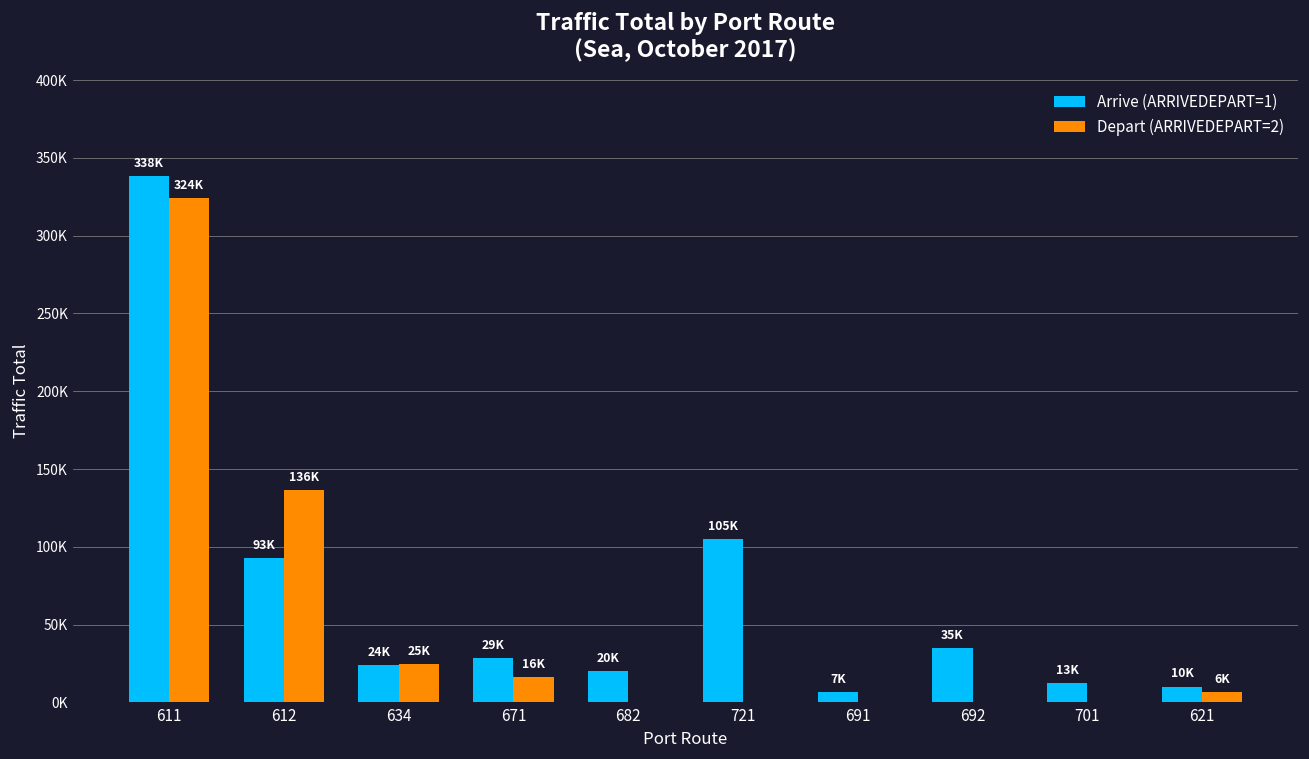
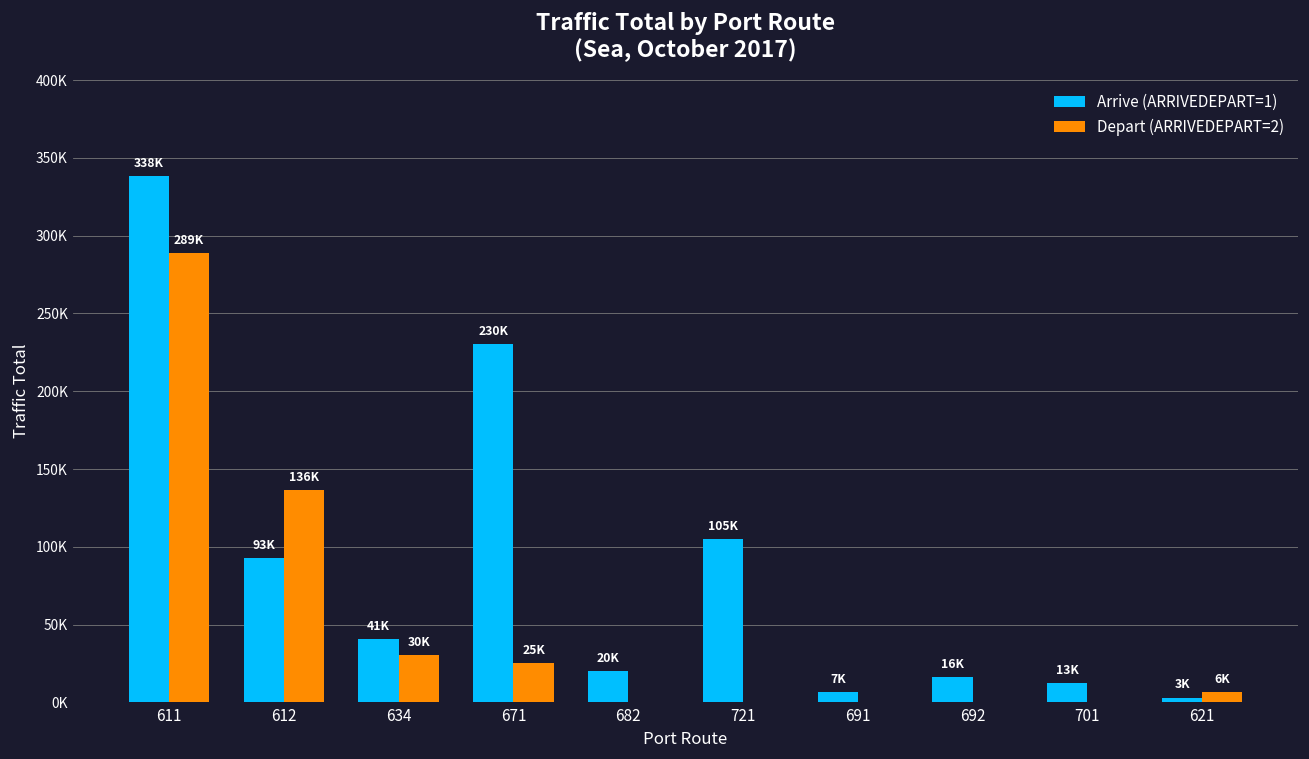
Depart (ARRIVEDEPART=2), 611: 324K -> 289K
Arrive (ARRIVEDEPART=1), 634: 24K -> 41K
Depart (ARRIVEDEPART=2), 634: 25K -> 30K
Arrive (ARRIVEDEPART=1), 671: 29K -> 230K
Depart (ARRIVEDEPART=2), 671: 16K -> 25K
Arrive (ARRIVEDEPART=1), 692: 35K -> 16K
Arrive (ARRIVEDEPART=1), 621: 10K -> 3K
